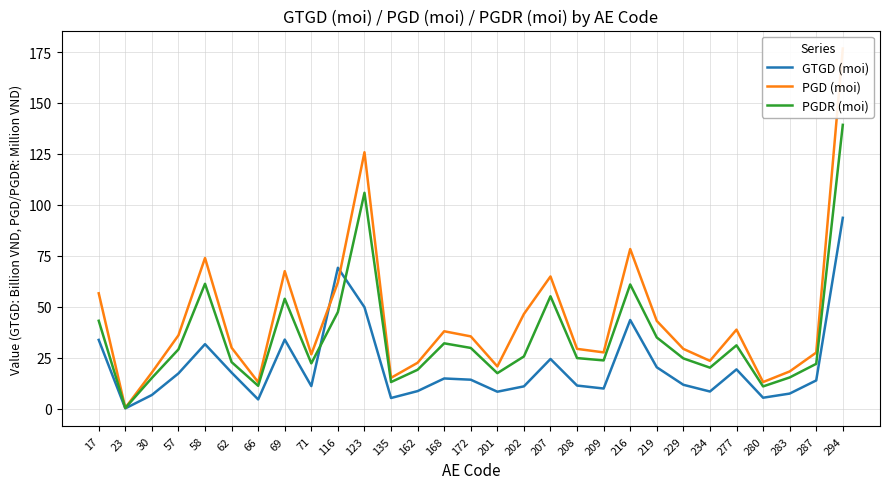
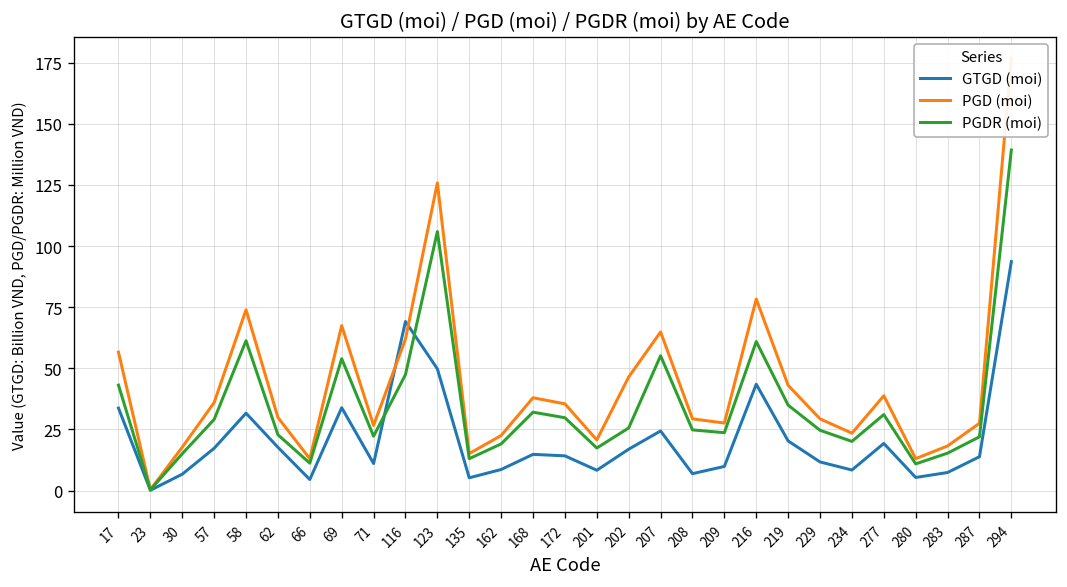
GTGD (moi), 202: 11 -> 17
GTGD (moi), 208: 11 -> 7
